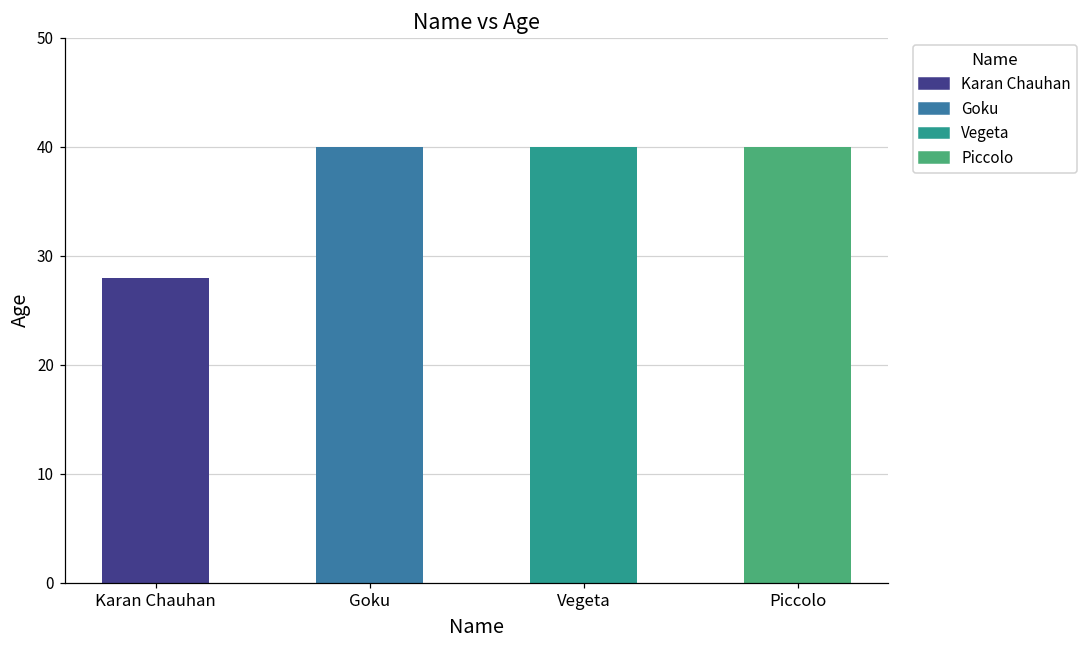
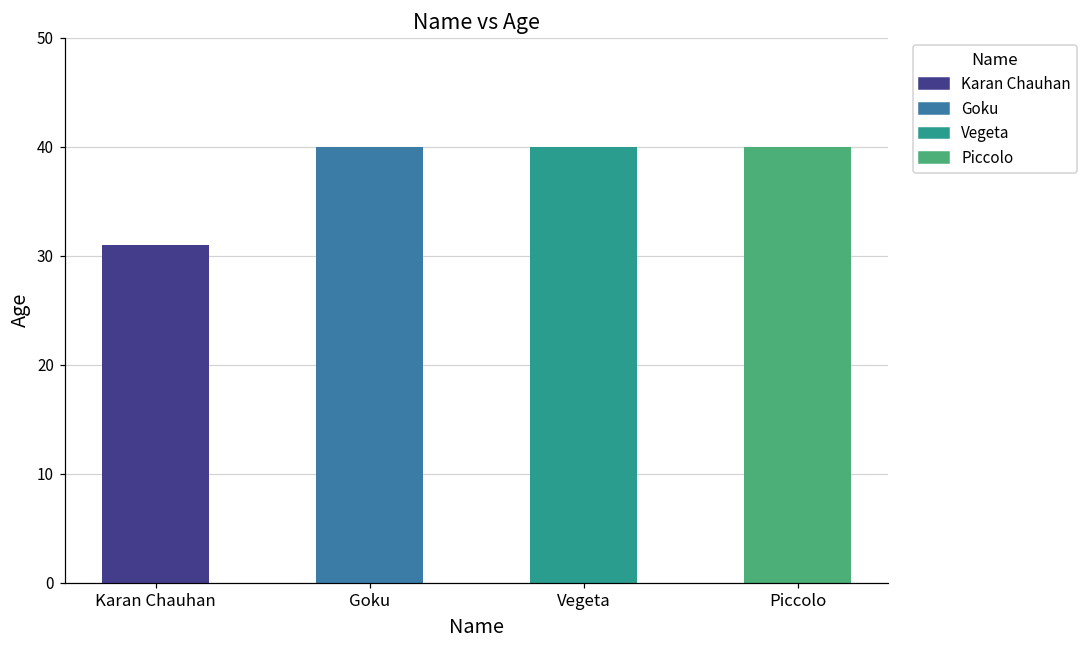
Karan Chauhan: 28 -> 31
